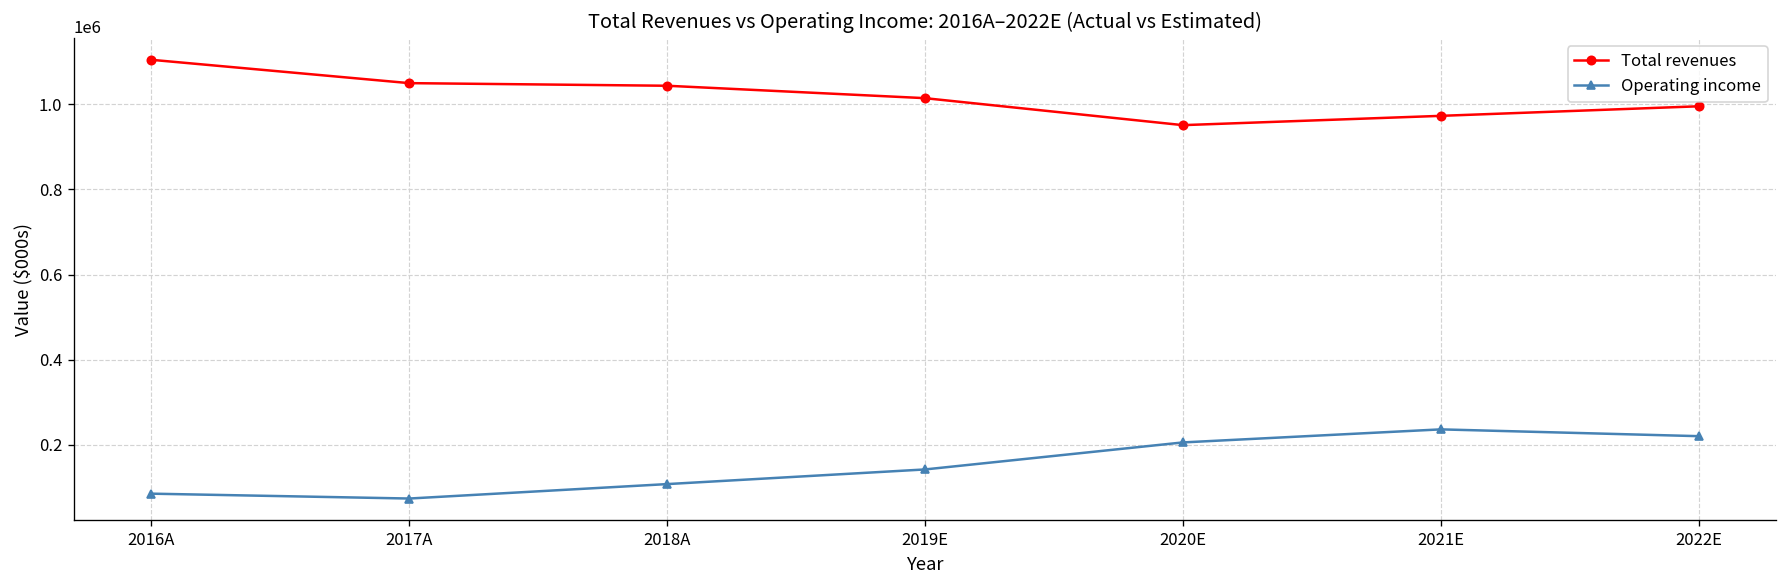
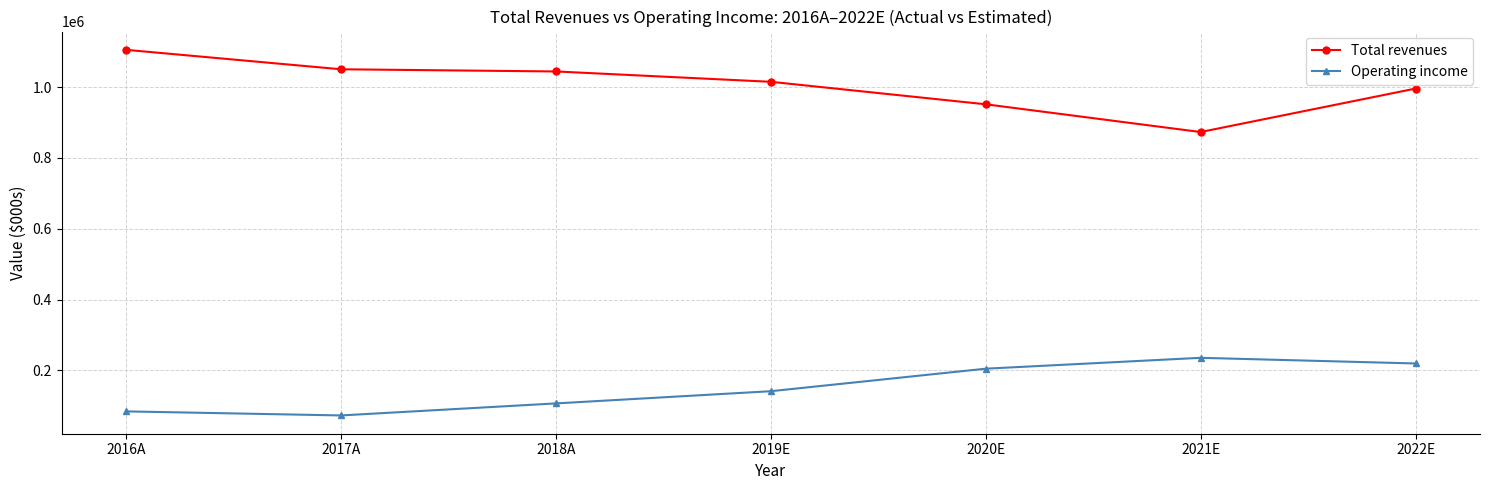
Total revenues, 2021E: 970000 -> 870000
